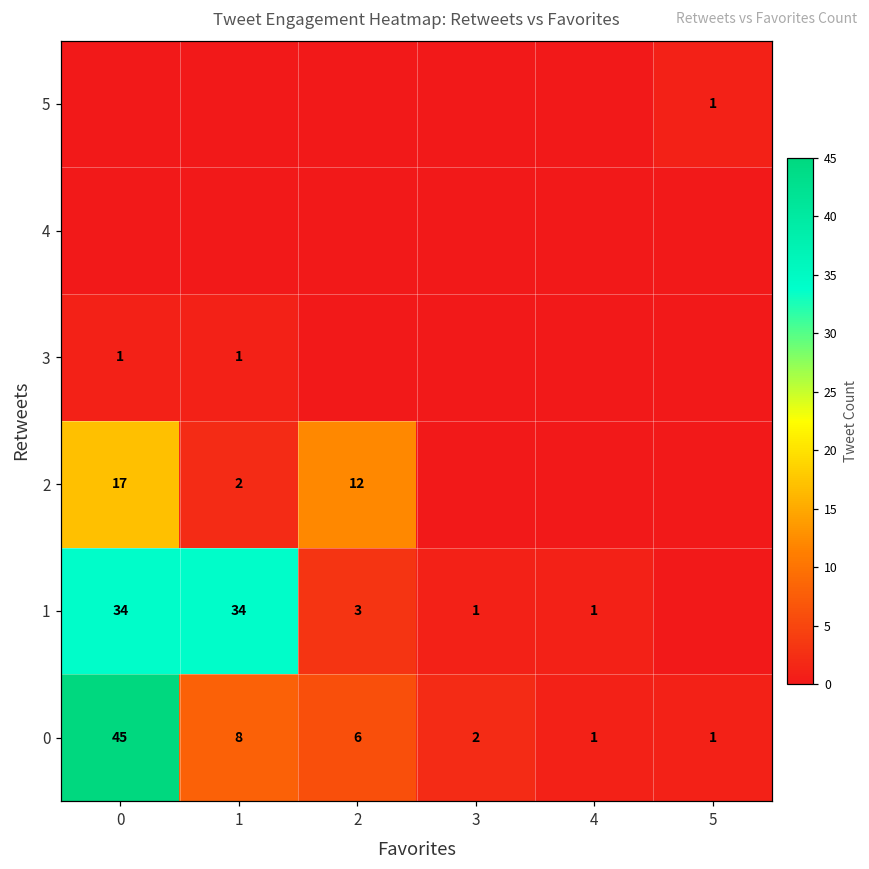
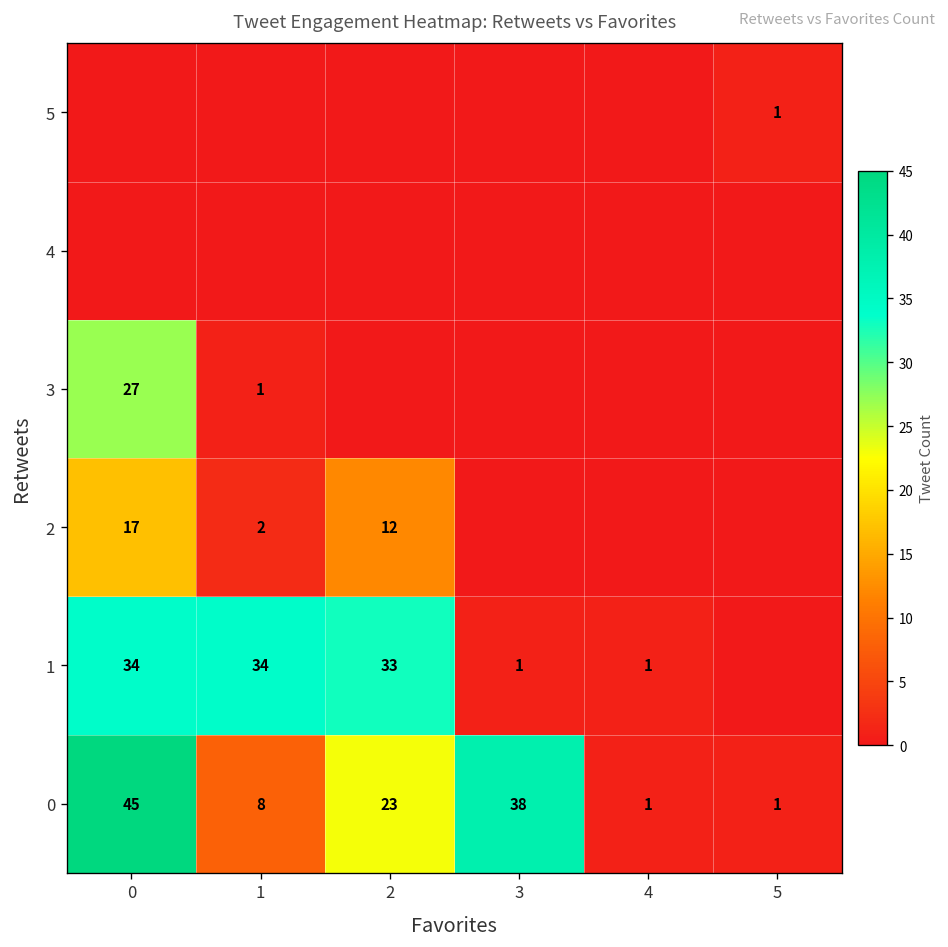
3, 0: 1 -> 27
1, 2: 3 -> 33
0, 2: 6 -> 23
0, 3: 2 -> 38
